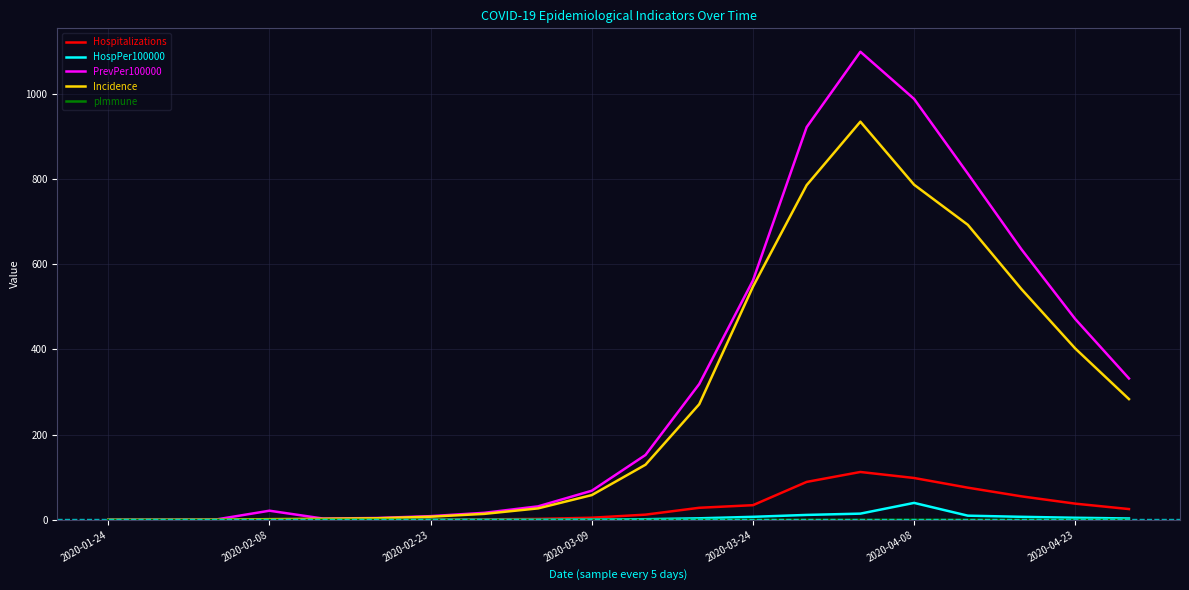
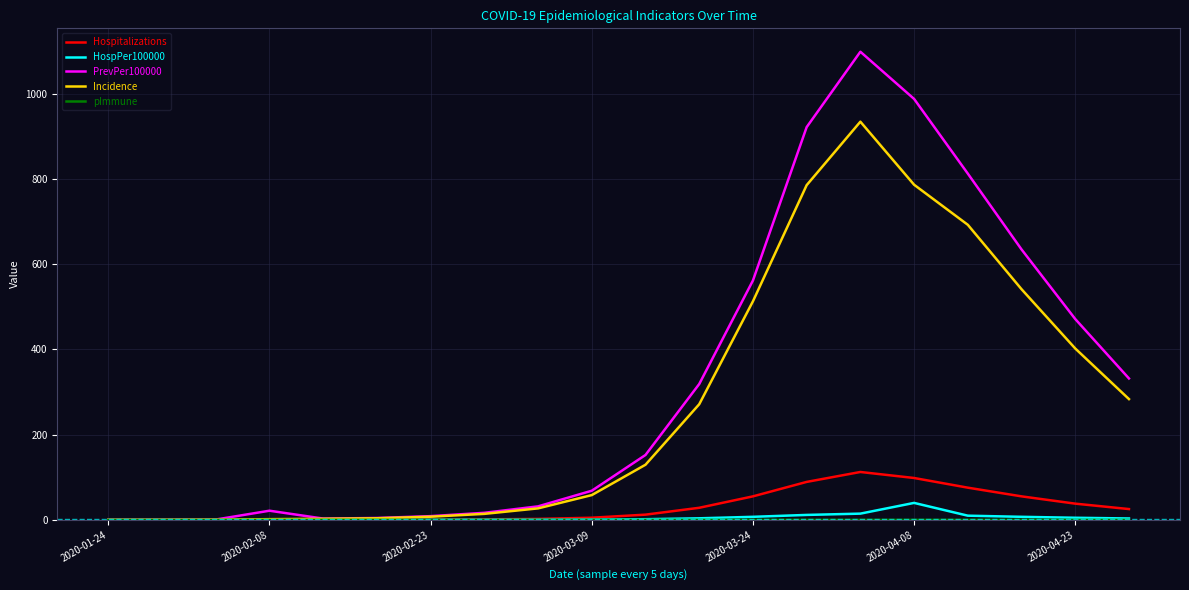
Hospitalizations, 2020-03-24: 30 -> 60
Incidence, 2020-03-24: 550 -> 510
